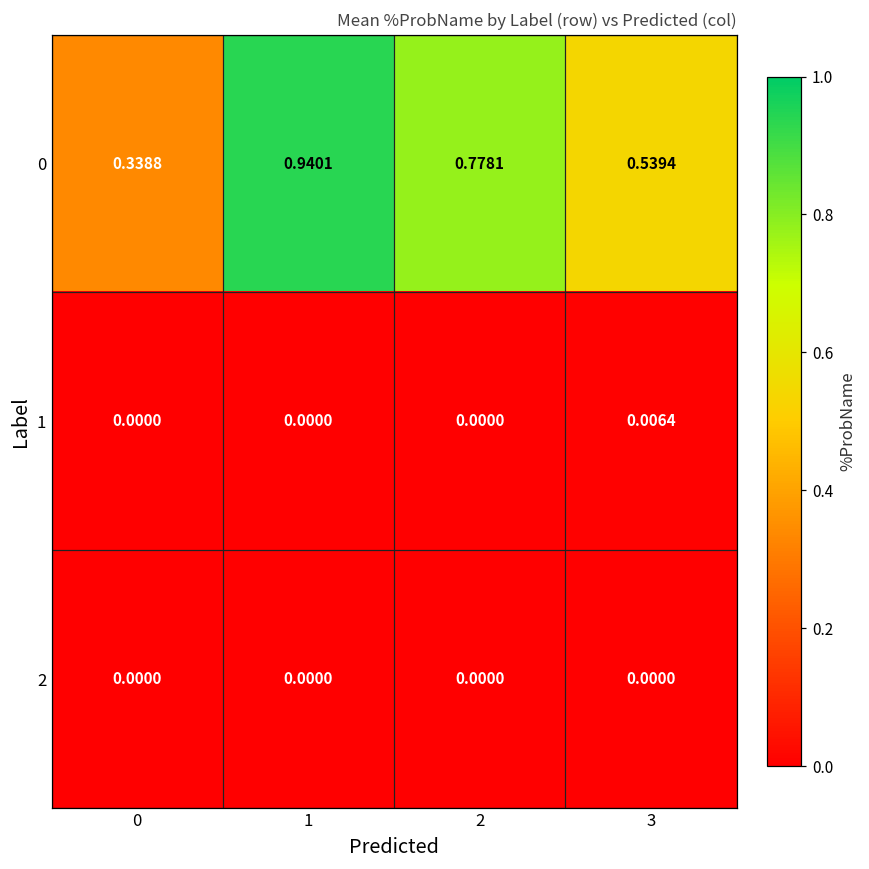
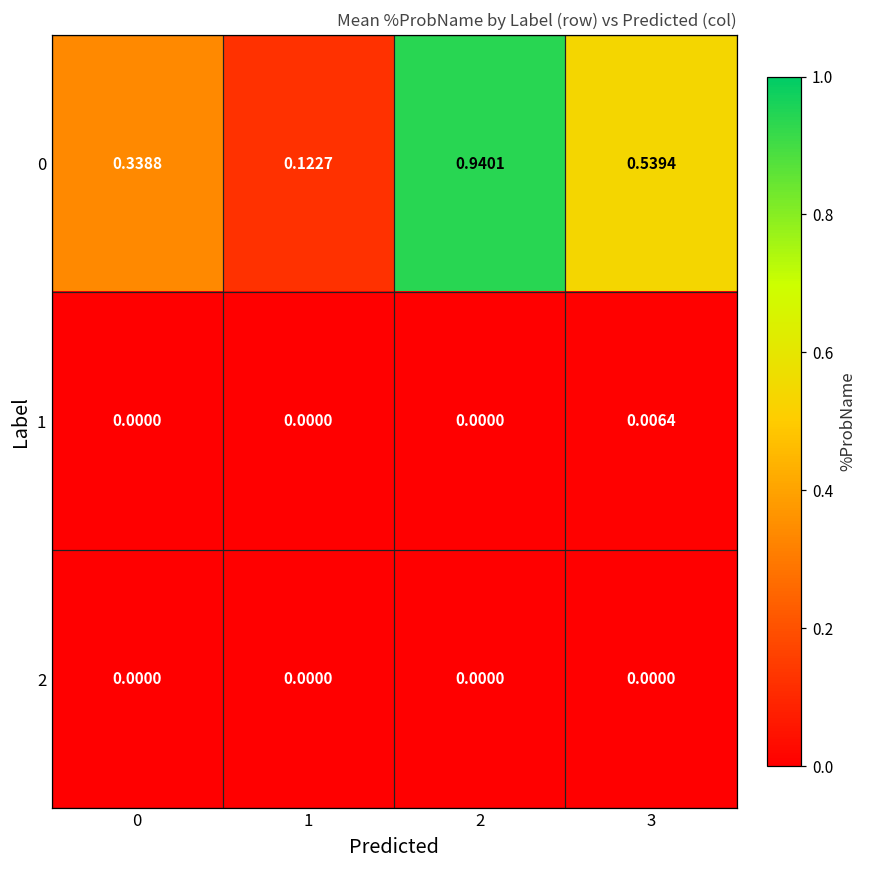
0, 1: 0.9401 -> 0.1227
0, 2: 0.7781 -> 0.9401
